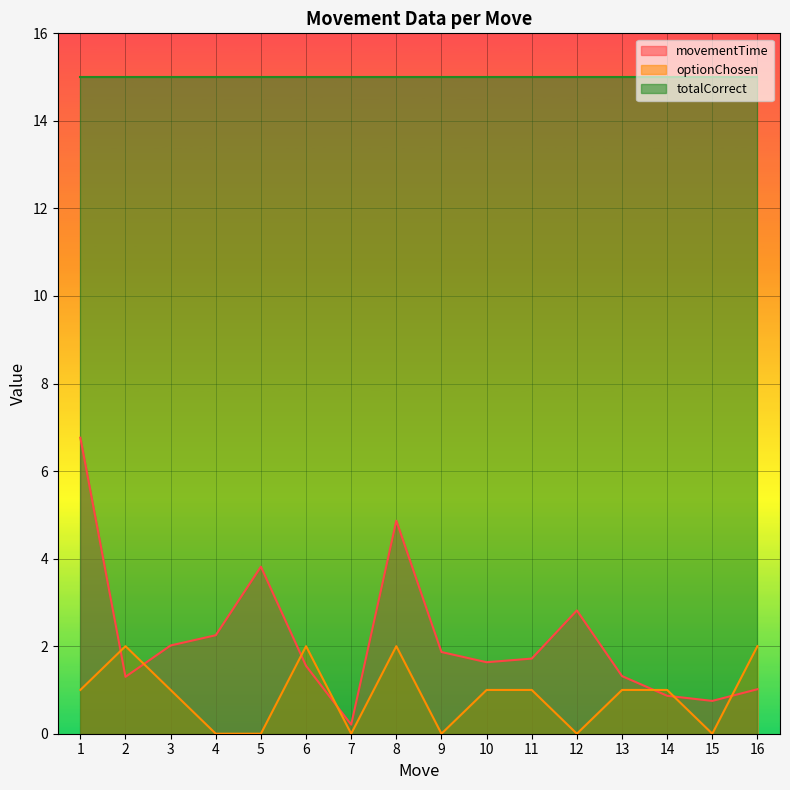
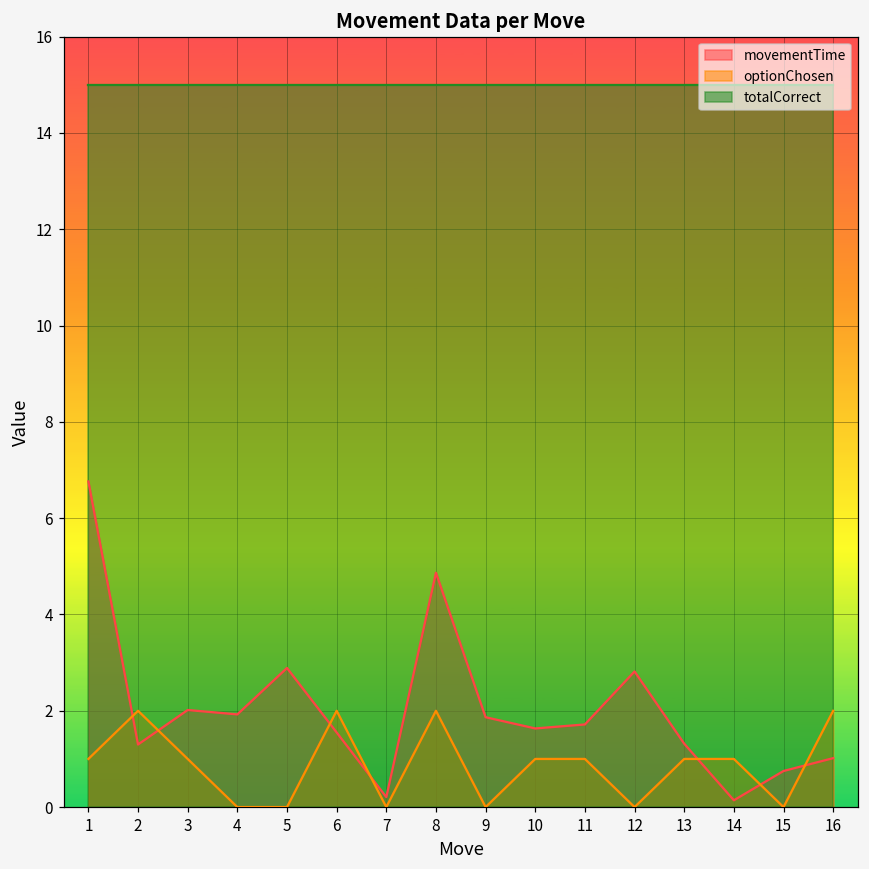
movementTime, 4: 2.2 -> 1.9
movementTime, 5: 3.8 -> 2.9
movementTime, 14: 0.9 -> 0.1
